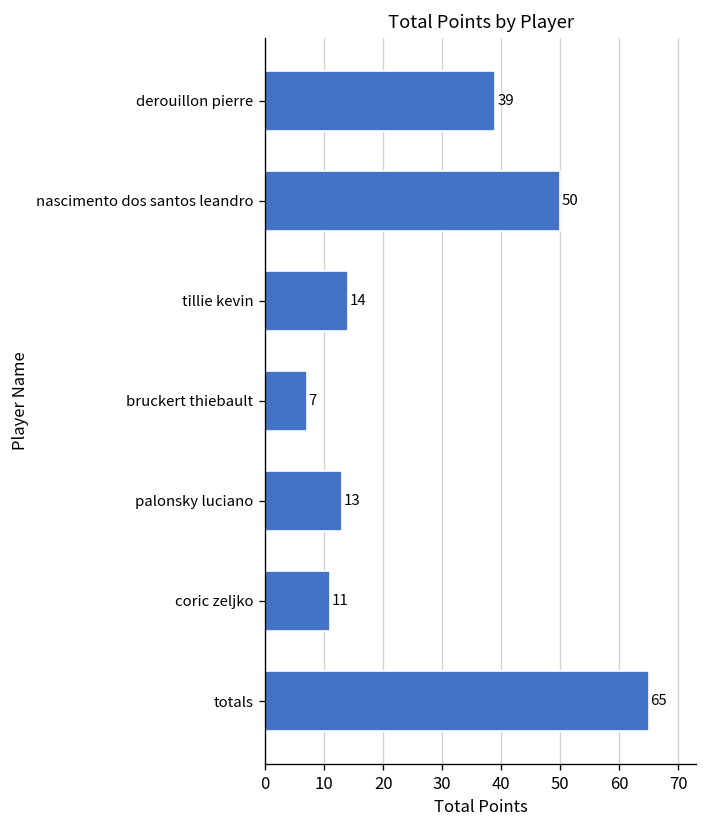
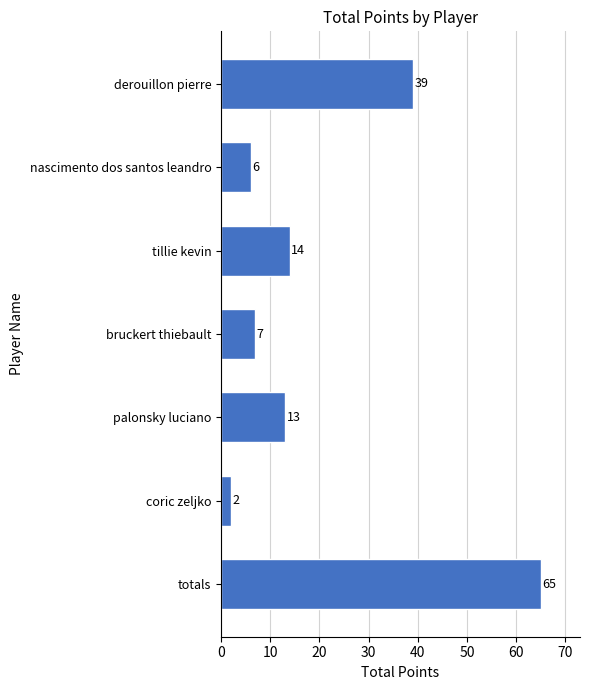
nascimento dos santos leandro: 50 -> 6
coric zeljko: 11 -> 2
